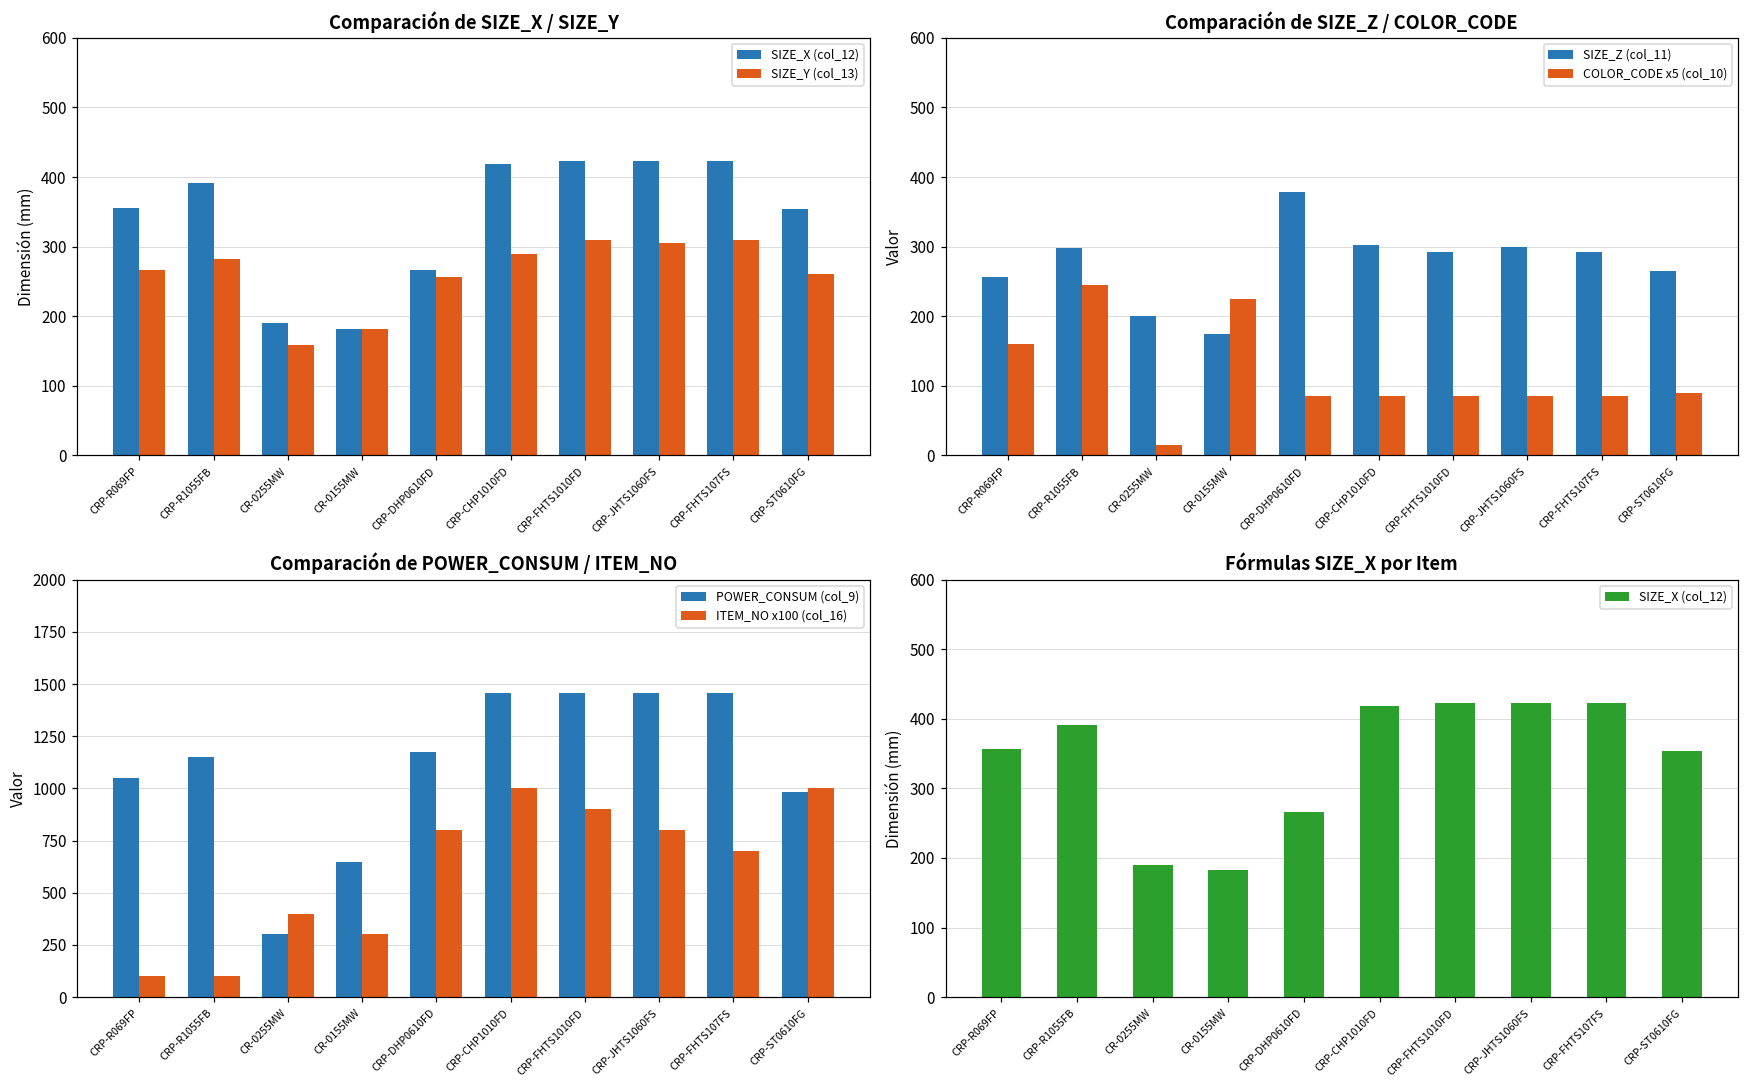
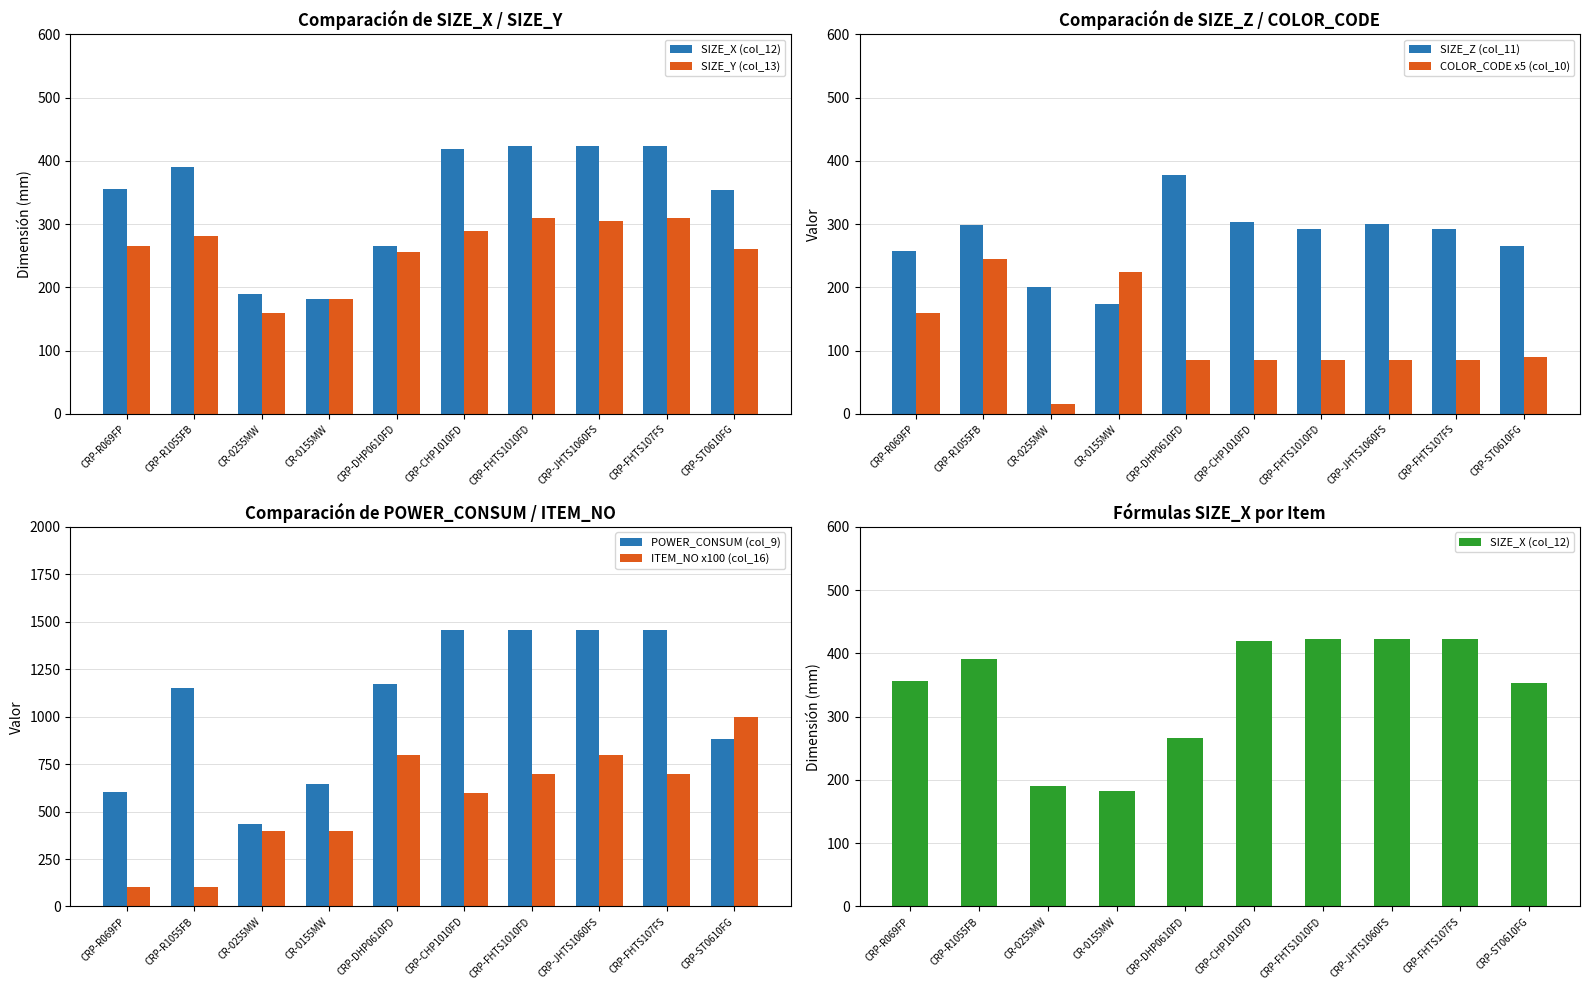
Comparación de POWER_CONSUM / ITEM_NO, POWER_CONSUM (col_9), CRP-R069FP: 1050 -> 600
Comparación de POWER_CONSUM / ITEM_NO, POWER_CONSUM (col_9), CR-0255MW: 300 -> 440
Comparación de POWER_CONSUM / ITEM_NO, ITEM_NO x100 (col_16), CR-0155MW: 300 -> 400
Comparación de POWER_CONSUM / ITEM_NO, ITEM_NO x100 (col_16), CRP-CHP1010FD: 1000 -> 600
Comparación de POWER_CONSUM / ITEM_NO, ITEM_NO x100 (col_16), CRP-FHTS1010FD: 900 -> 700
Comparación de POWER_CONSUM / ITEM_NO, POWER_CONSUM (col_9), CRP-ST0610FG: 980 -> 880
